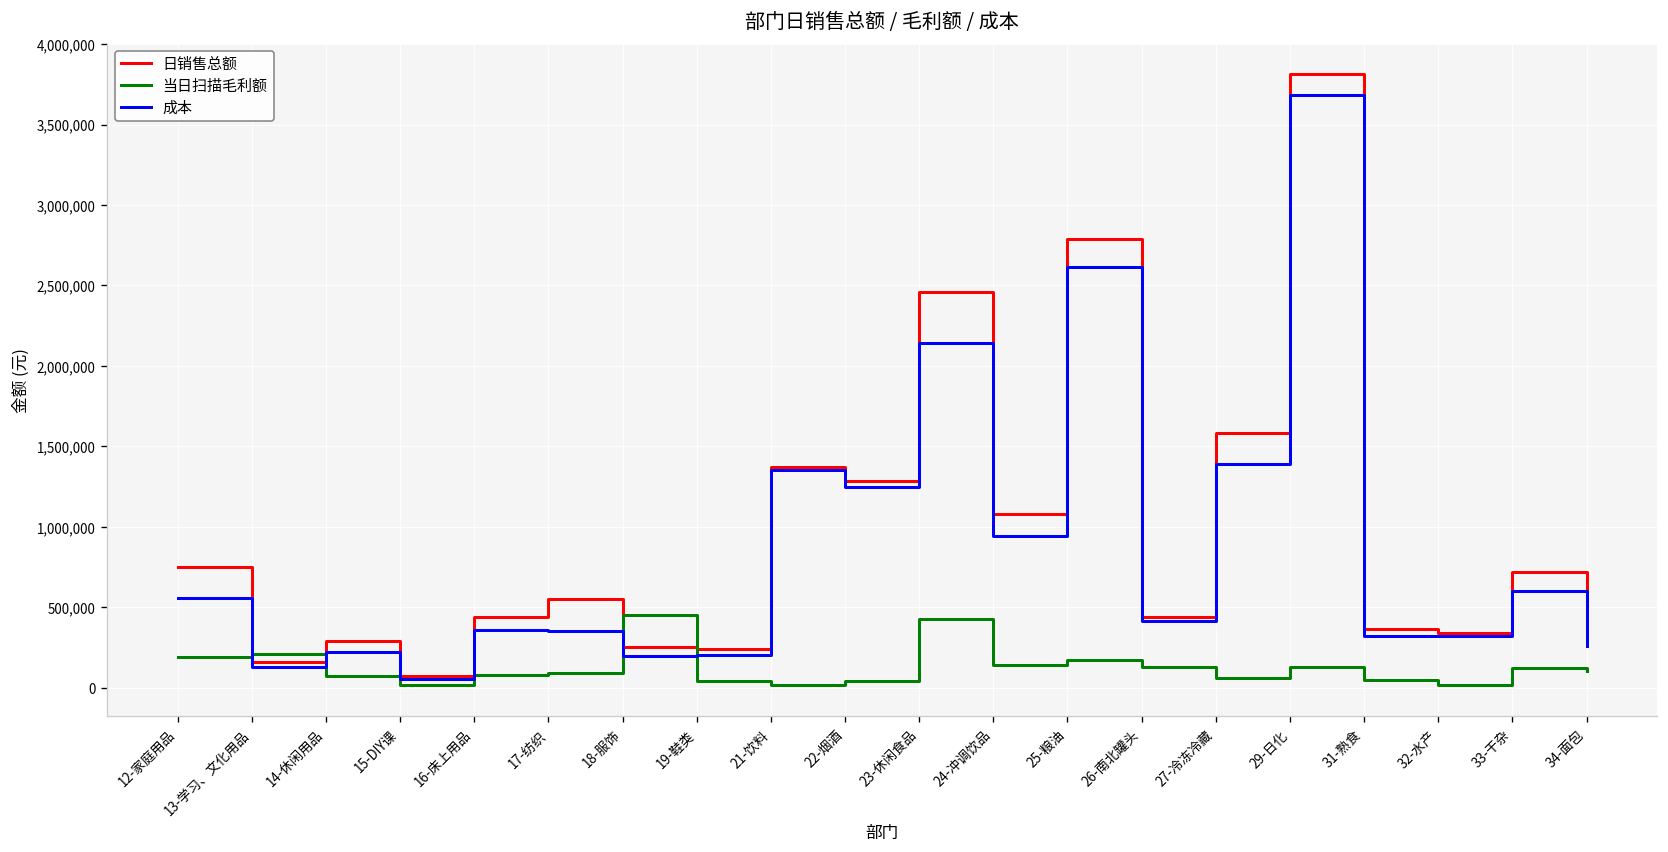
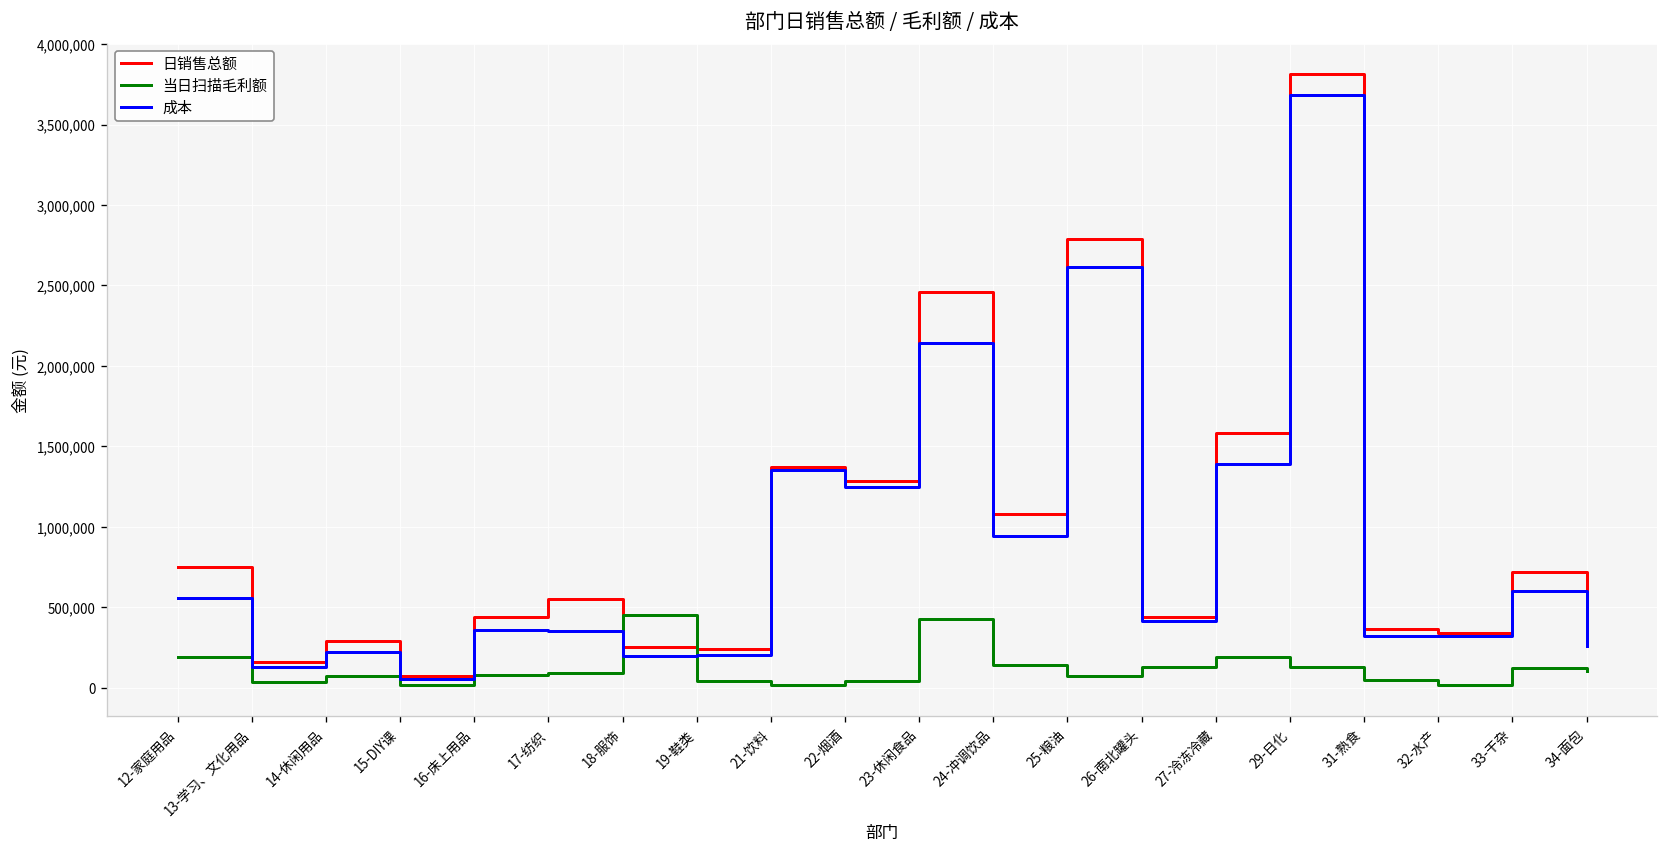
当日扫描毛利额, 13-学习、文化用品: 210,000 -> 40,000
当日扫描毛利额, 25-粮油: 170,000 -> 70,000
当日扫描毛利额, 27-冷冻冷藏: 60,000 -> 190,000
日销售总额, 34-面包: 360,000 -> 520,000
